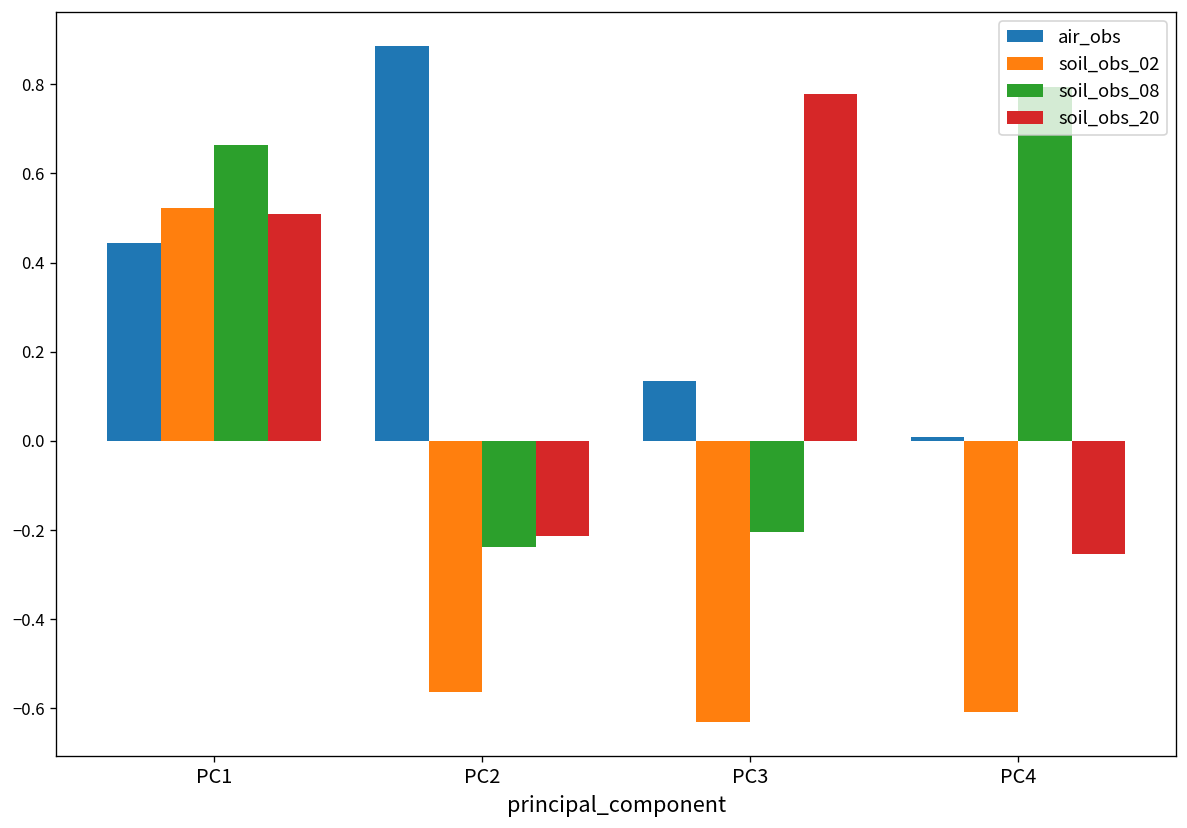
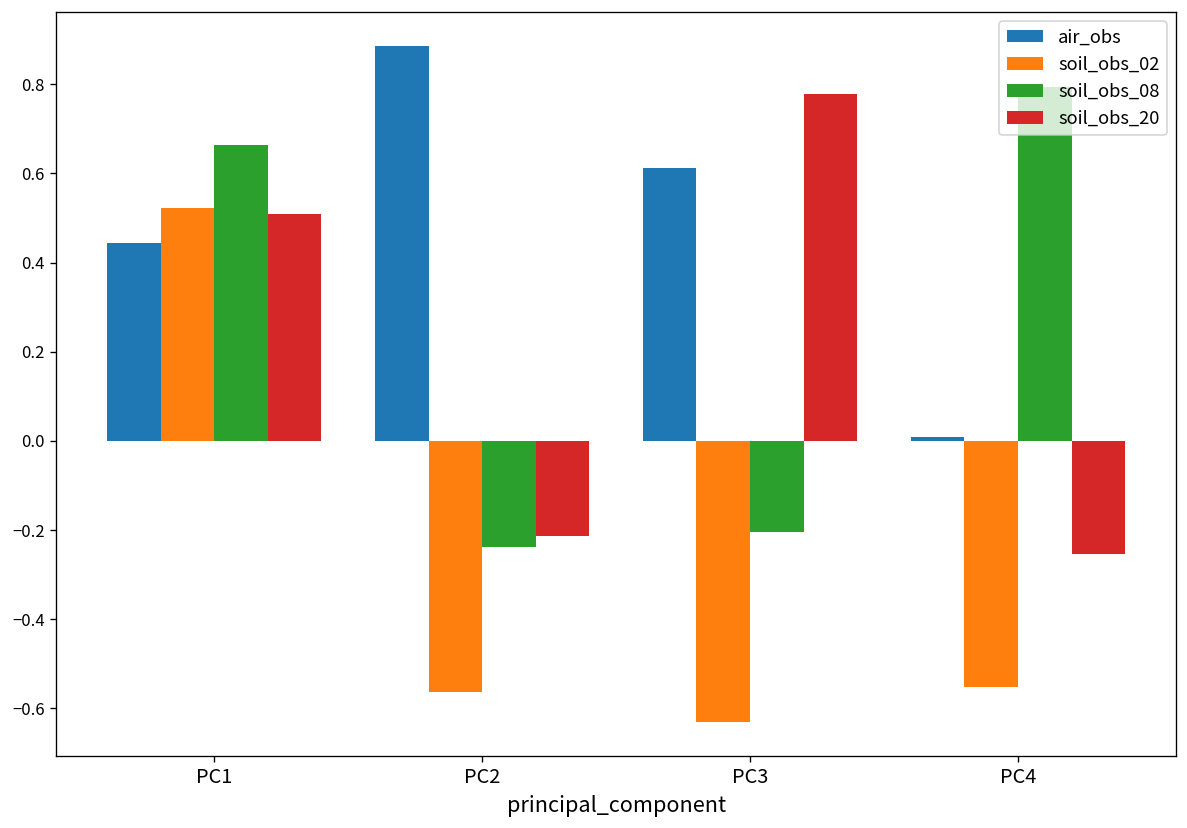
air_obs, PC3: 0.13 -> 0.61
soil_obs_02, PC4: -0.61 -> -0.55
